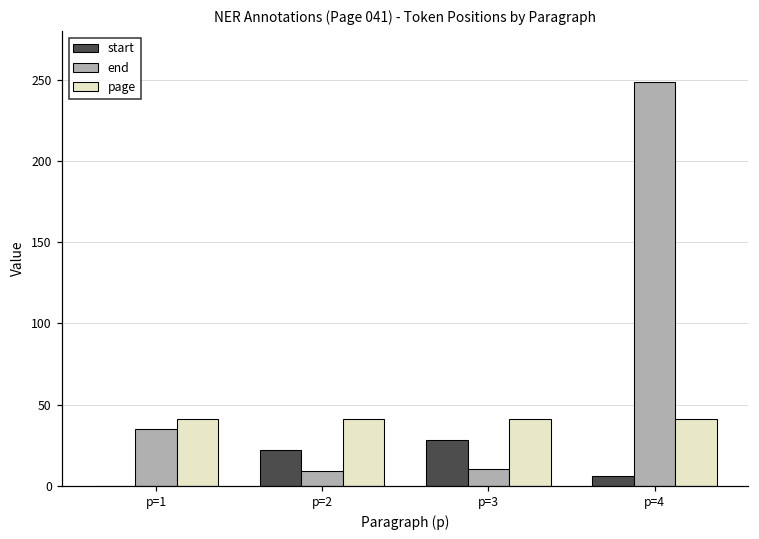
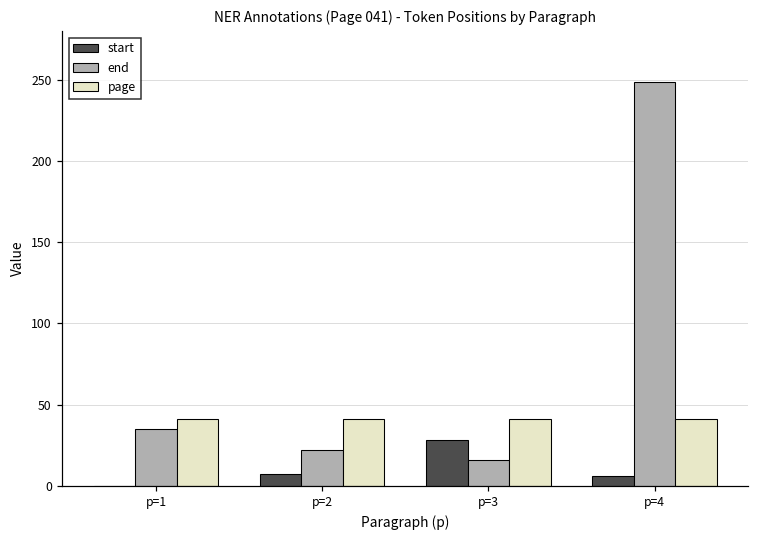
start, p=2: 22 -> 7
end, p=2: 9 -> 22
end, p=3: 10 -> 16
